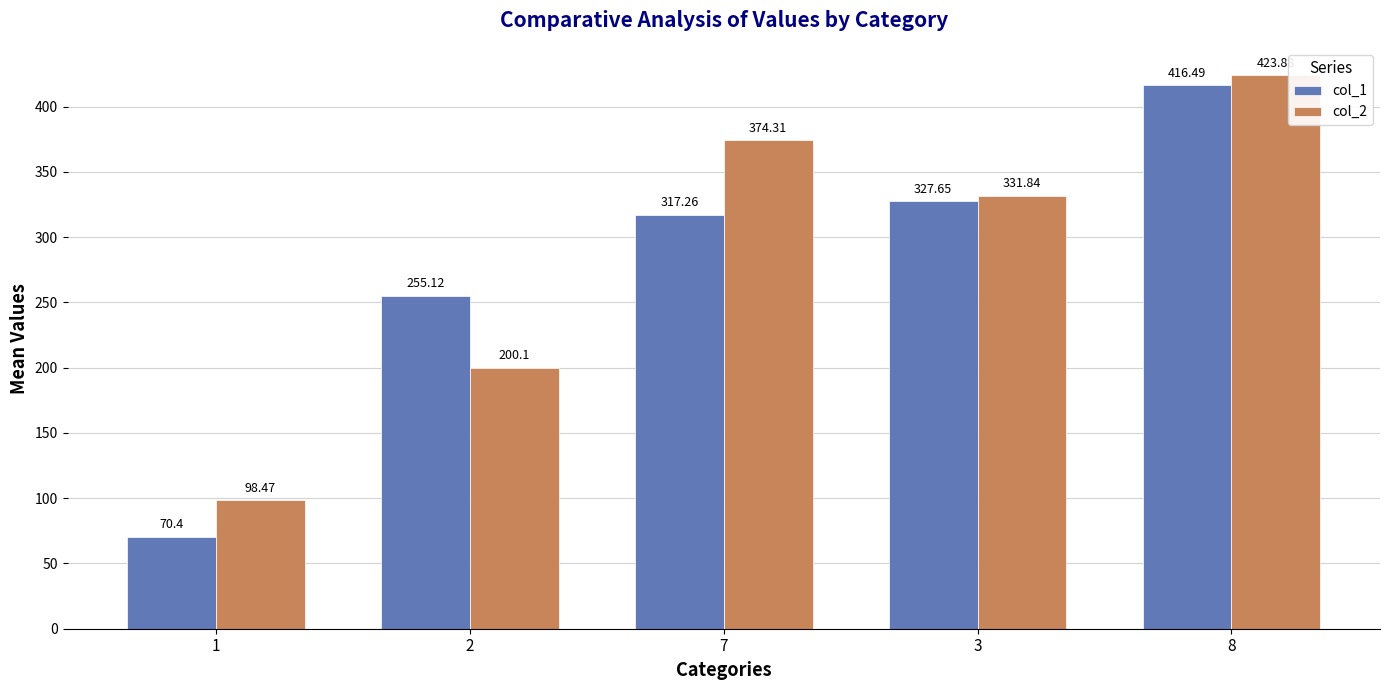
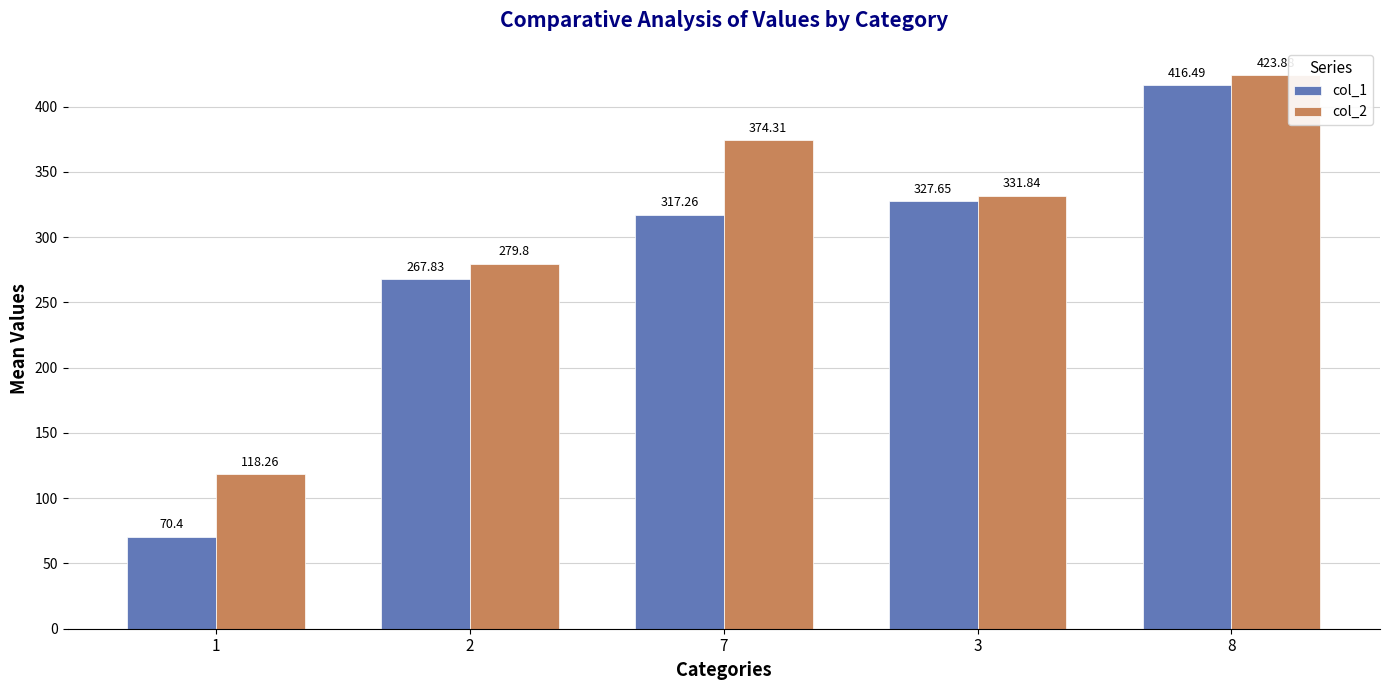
col_2, 1: 98.47 -> 118.26
col_1, 2: 255.12 -> 267.83
col_2, 2: 200.1 -> 279.8
